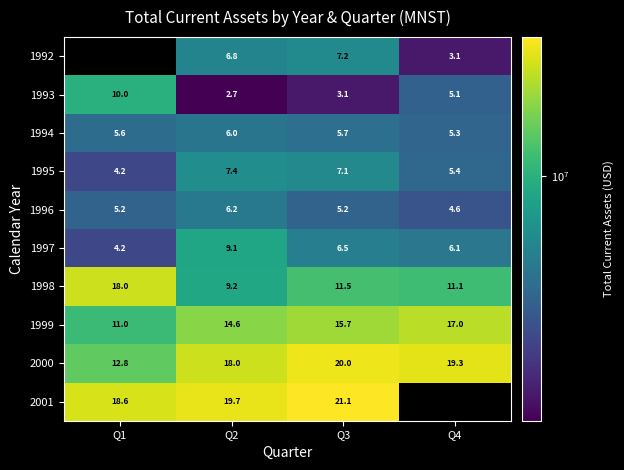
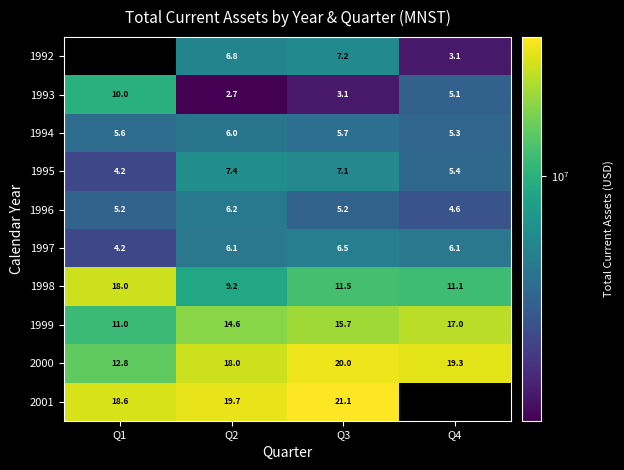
1997, Q2: 9.1 -> 6.1
